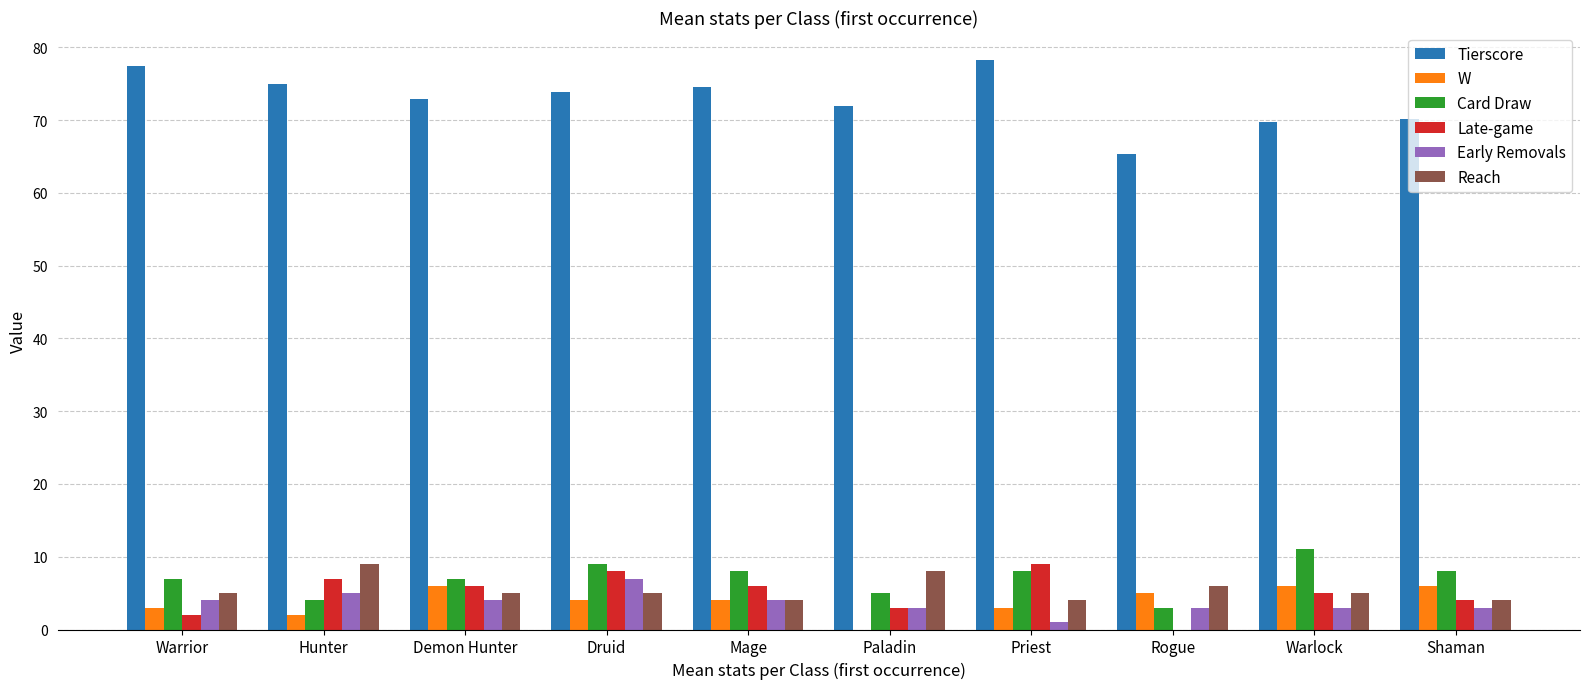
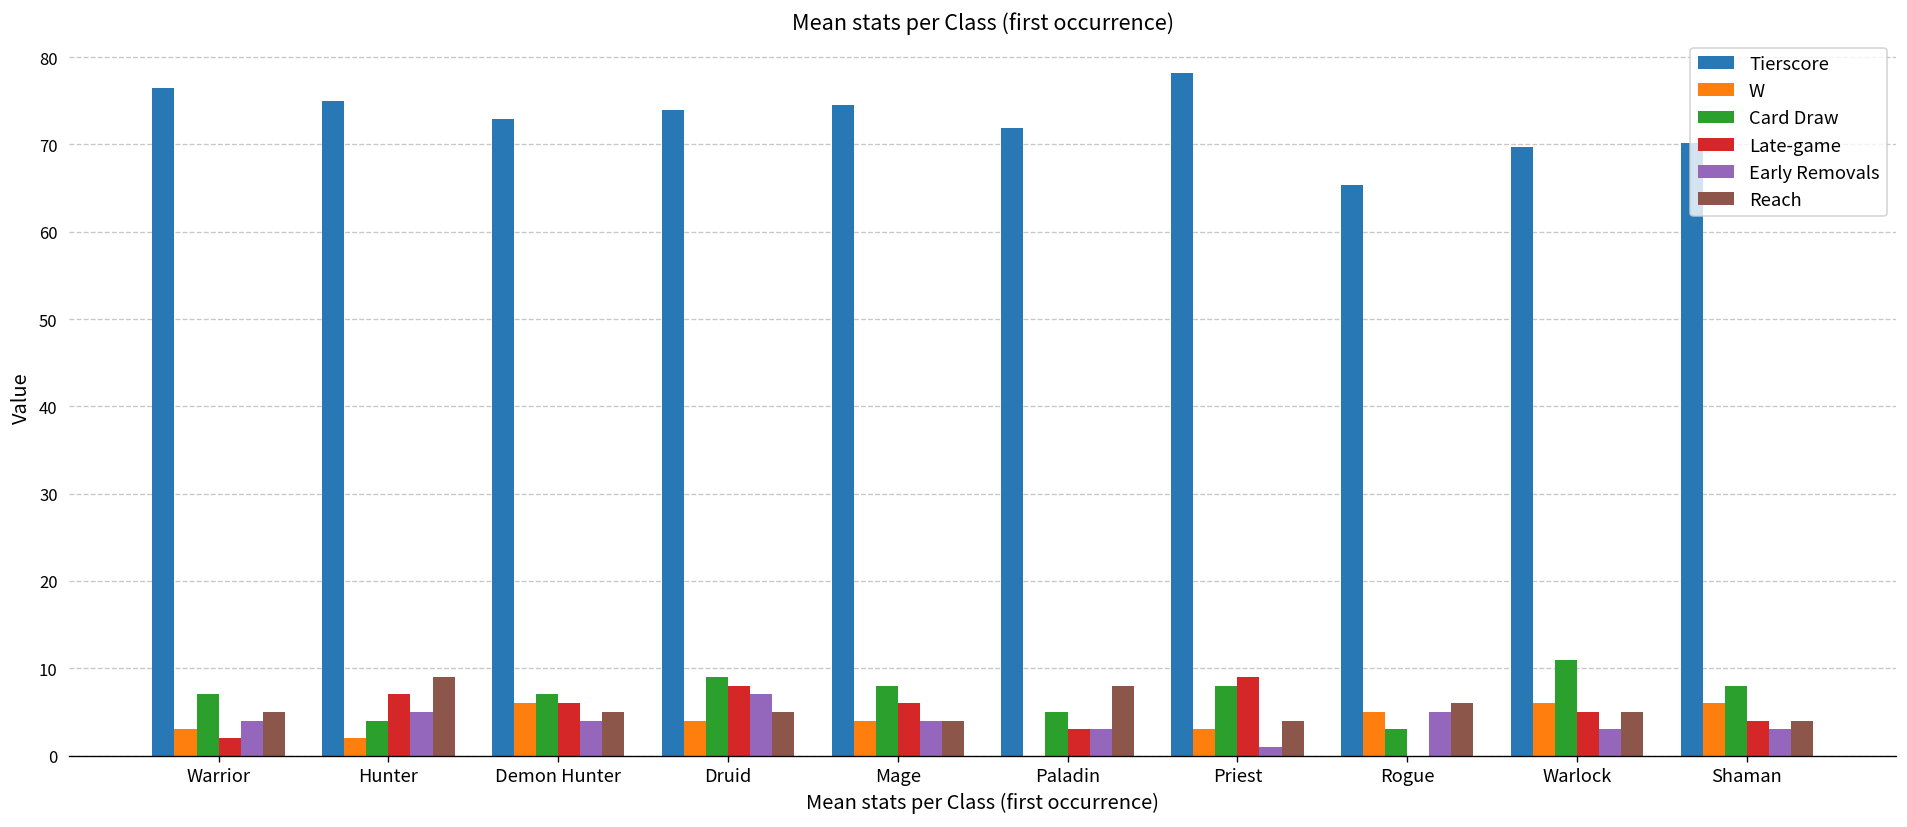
Tierscore, Warrior: 78 -> 76
Early Removals, Rogue: 3 -> 5
